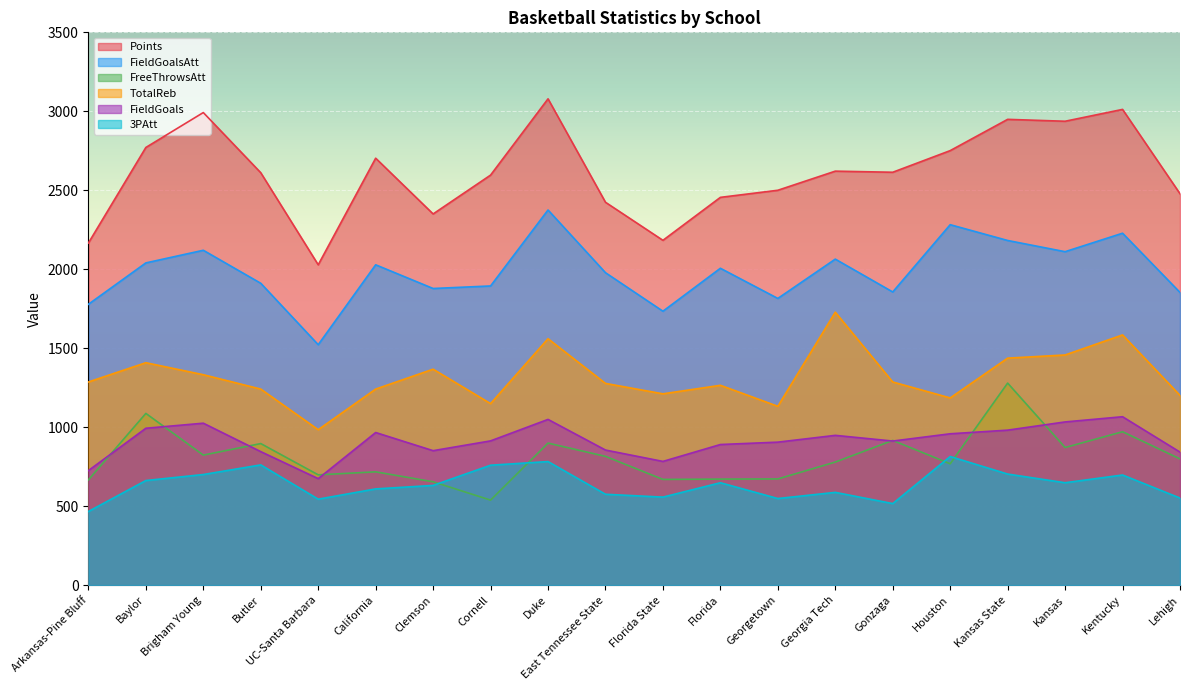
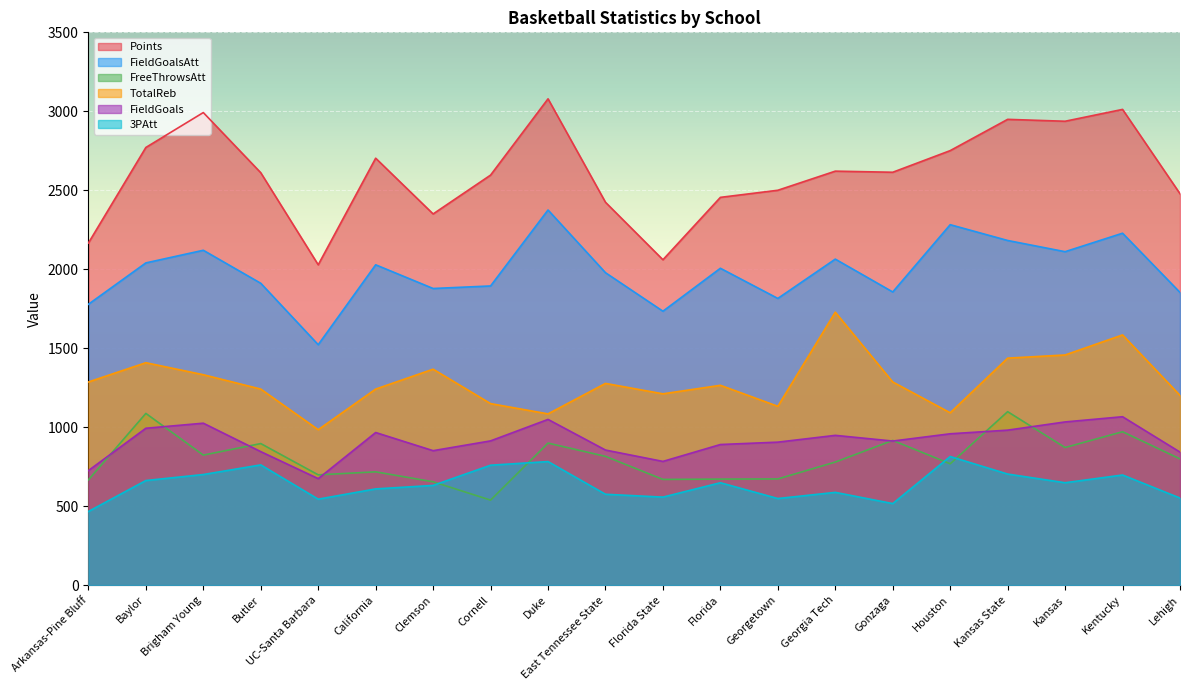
TotalReb, Duke: 1560 -> 1080
Points, Florida State: 2180 -> 2060
TotalReb, Houston: 1190 -> 1090
FreeThrowsAtt, Kansas State: 1280 -> 1100
